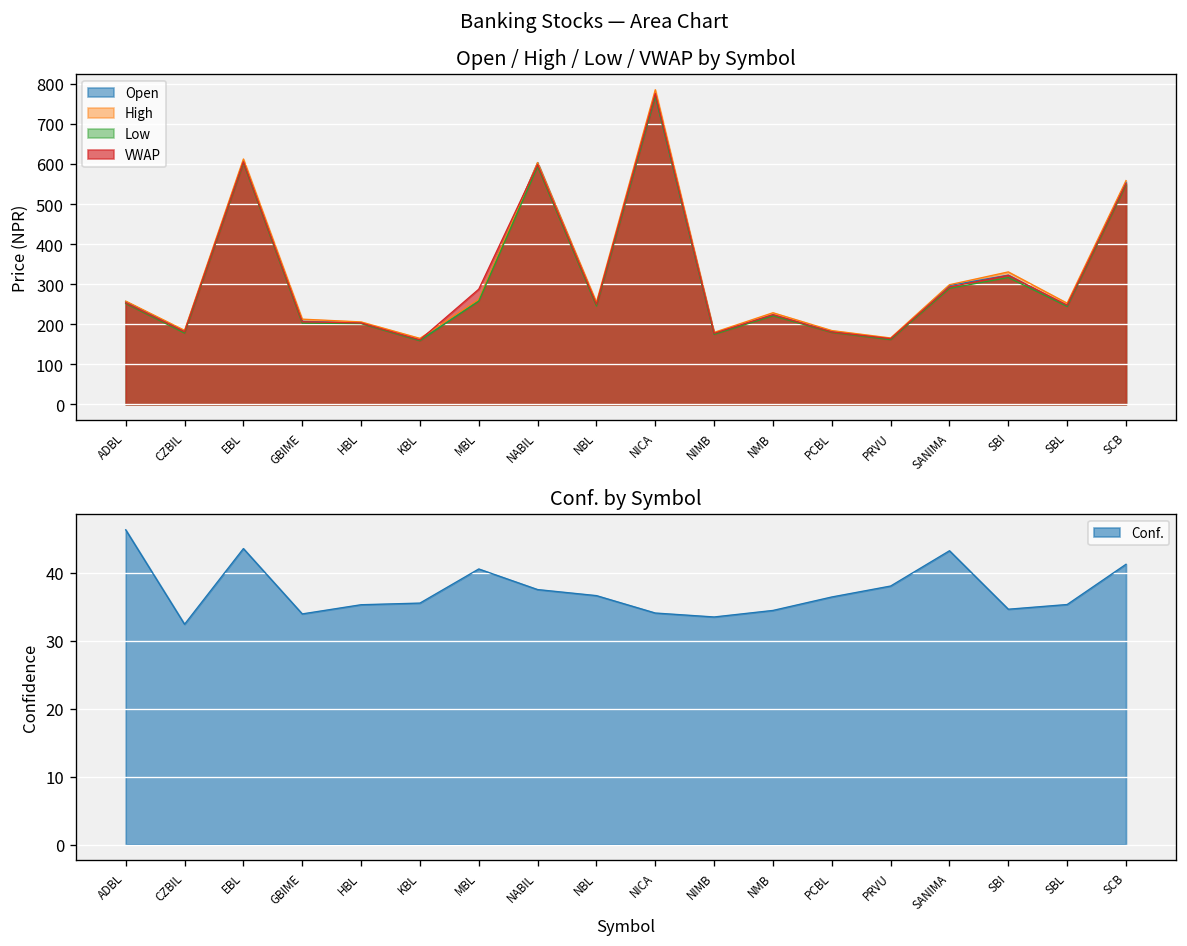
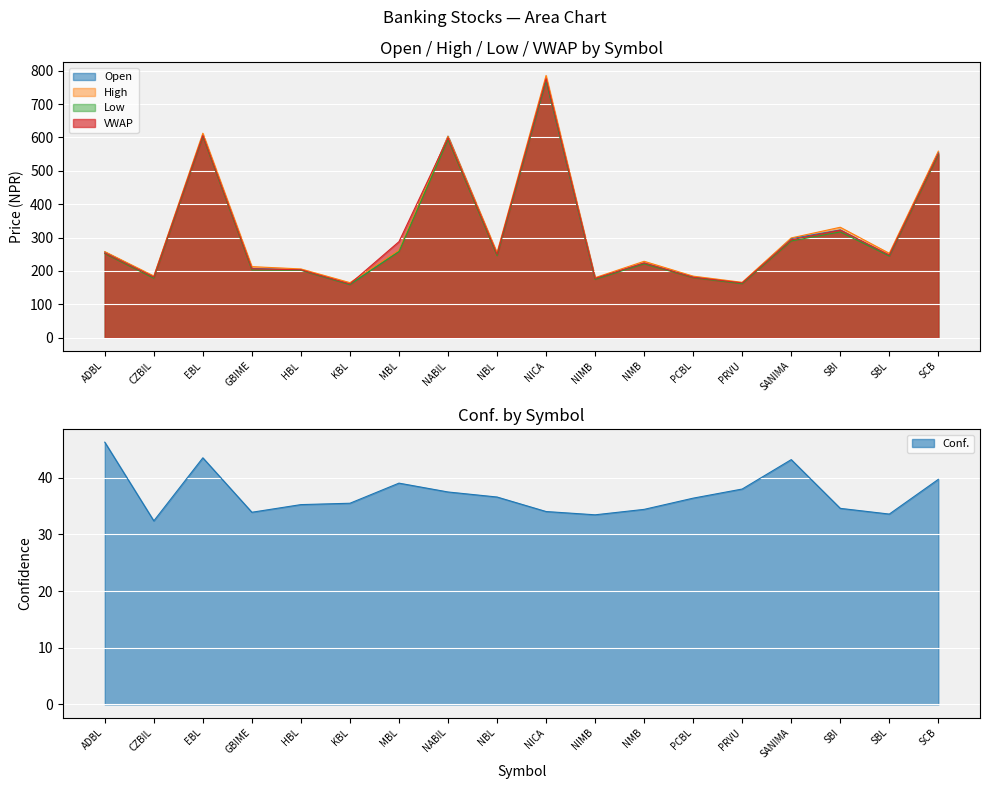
Conf. by Symbol, MBL: 41 -> 39
Conf. by Symbol, SBL: 35 -> 34
Conf. by Symbol, SCB: 41 -> 40
